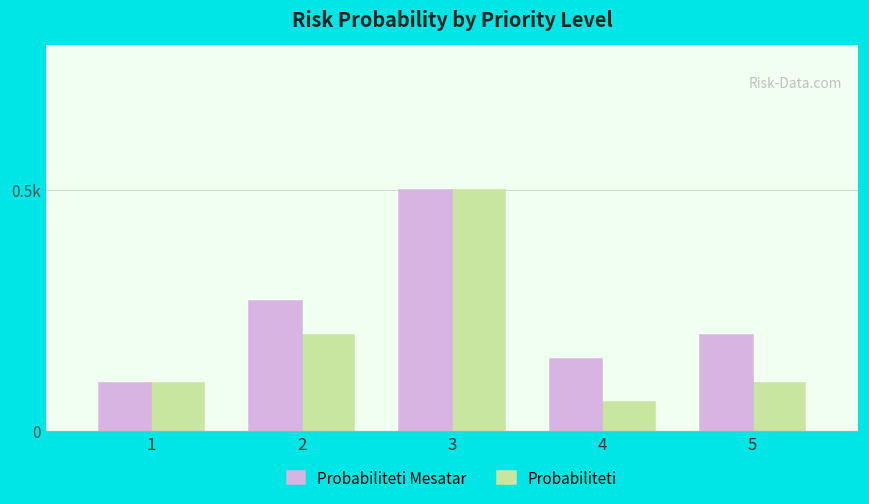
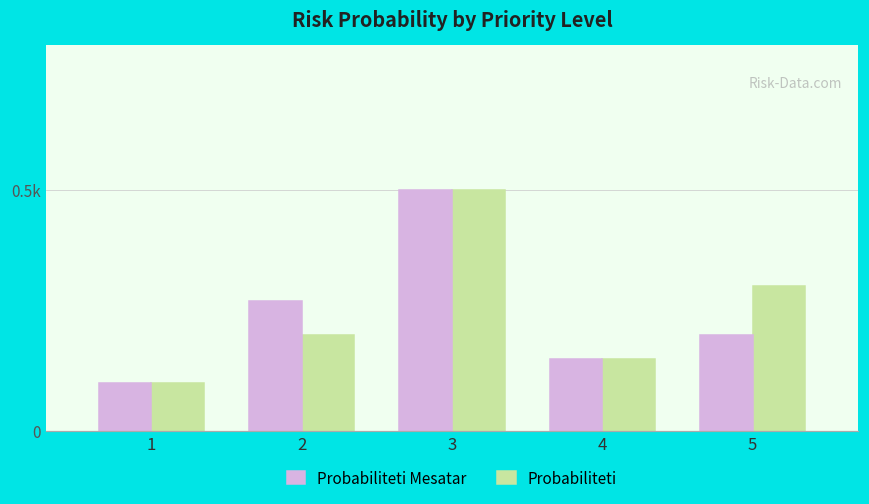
Probabiliteti, 4: 60 -> 150
Probabiliteti, 5: 100 -> 300
